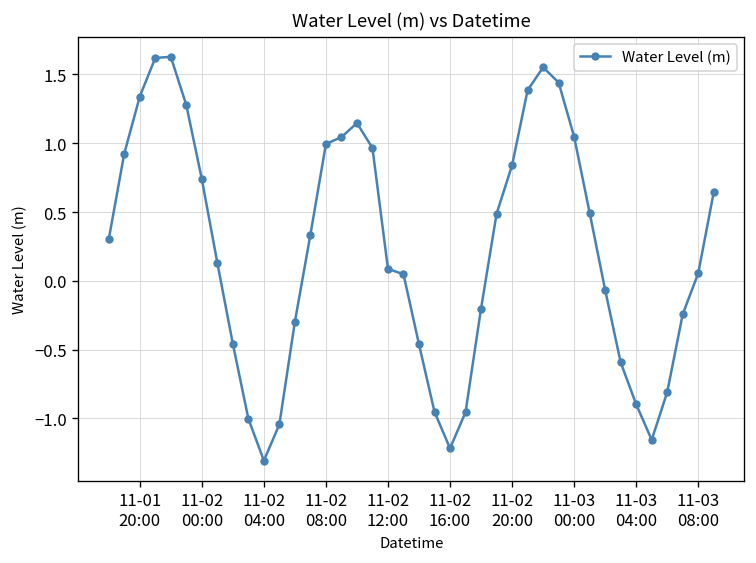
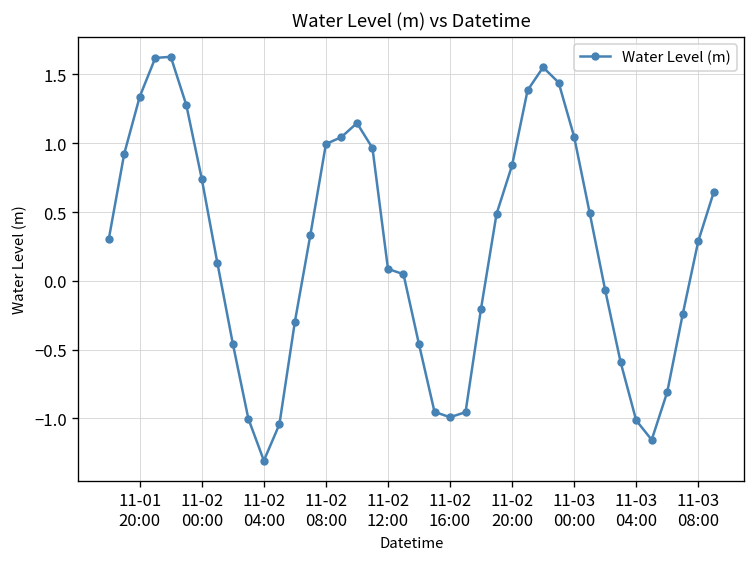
11-02 16:00: -1.22 -> -0.99
11-03 04:00: -0.90 -> -1.01
11-03 08:00: 0.05 -> 0.29
